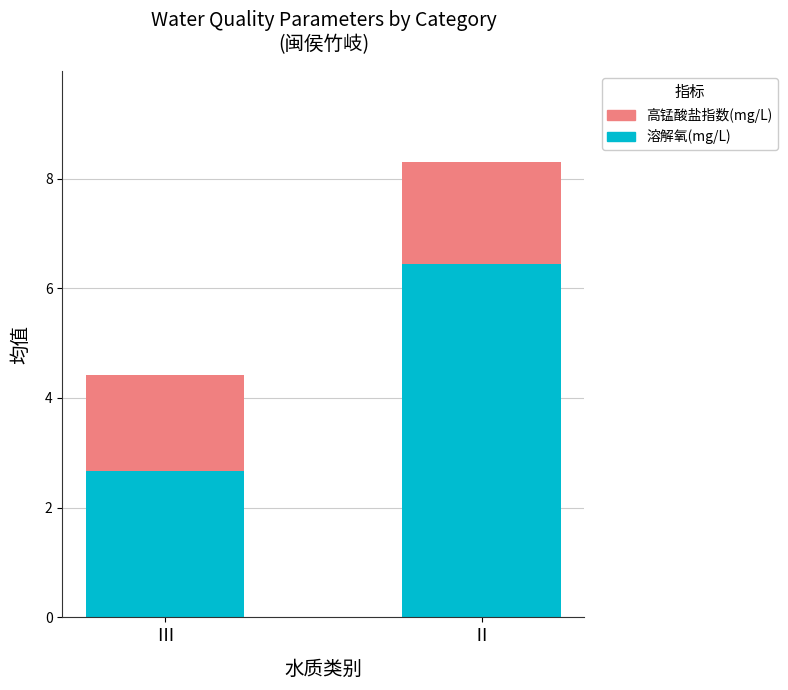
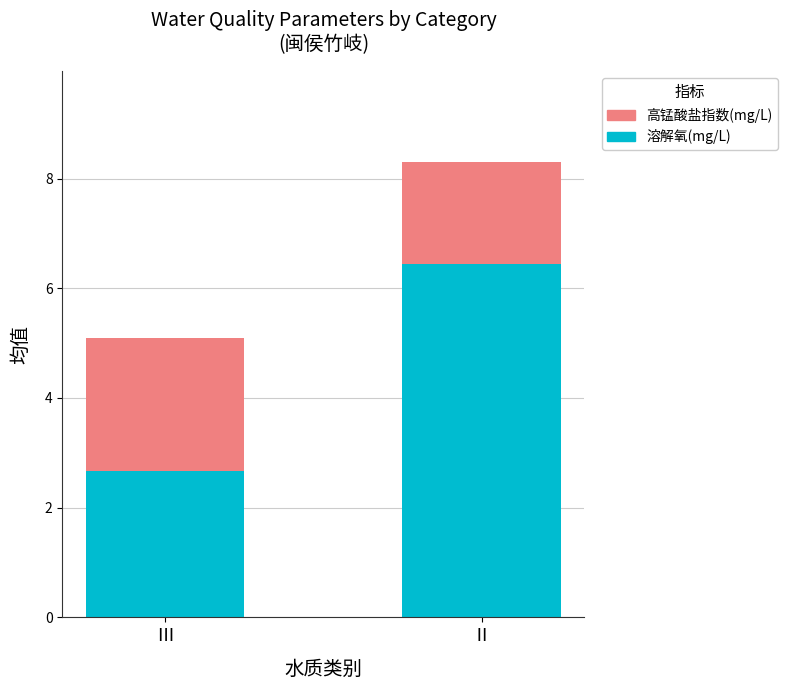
高锰酸盐指数(mg/L), Ⅲ: 1.8 -> 2.4
